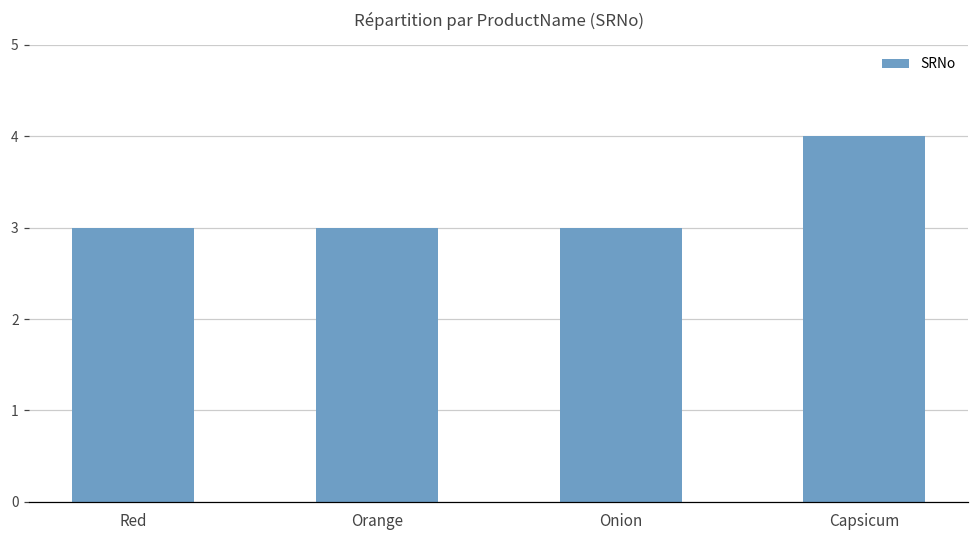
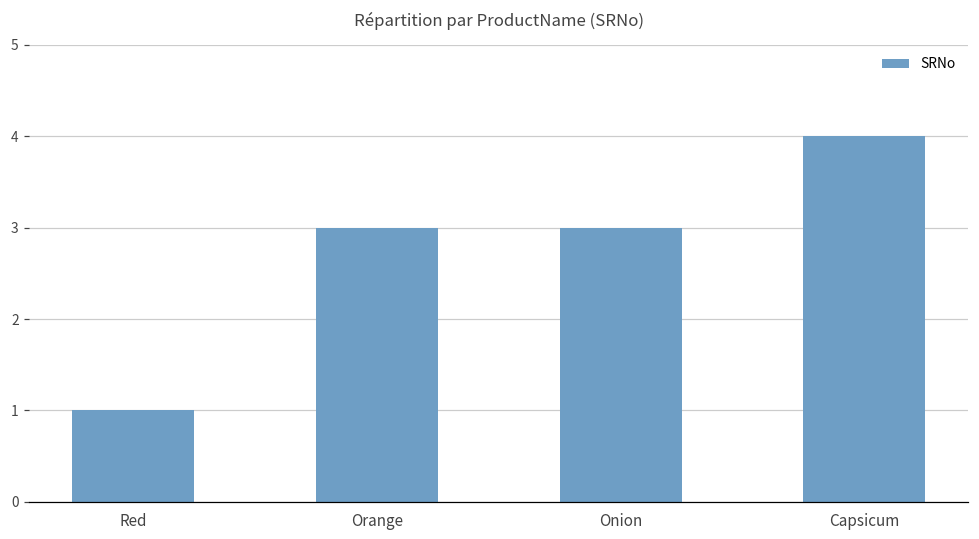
Red: 3 -> 1
